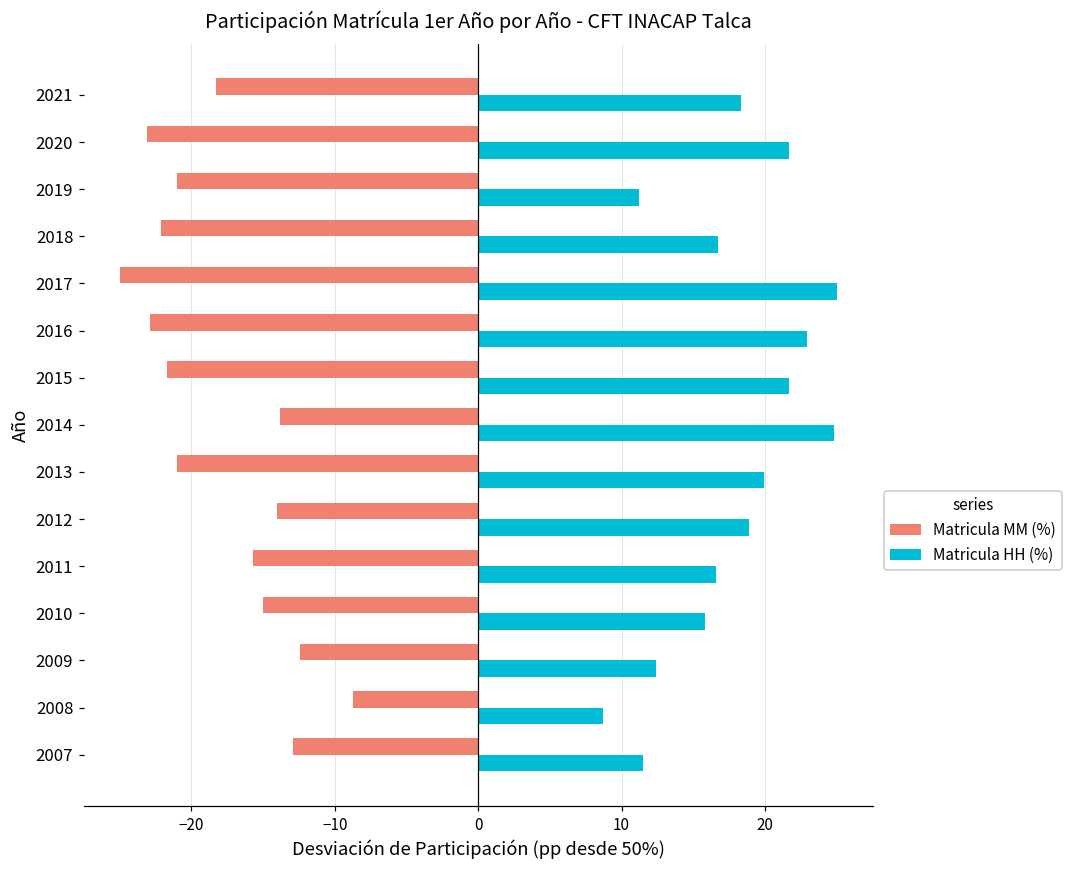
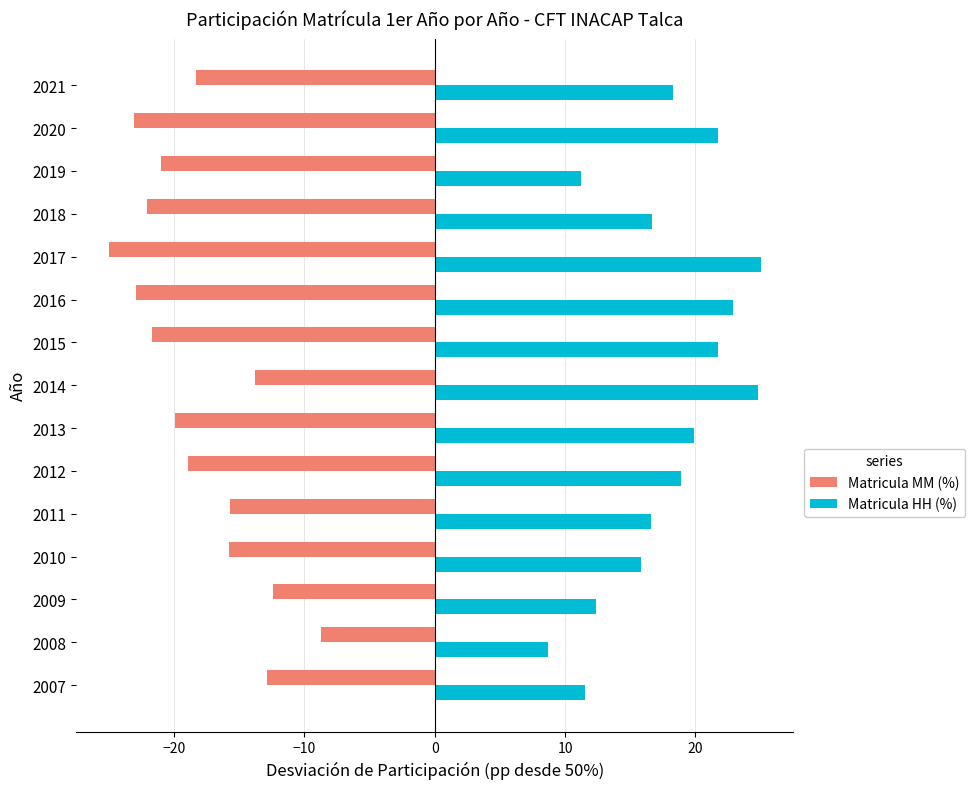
Matricula MM (%), 2013: -21.0 -> -19.9
Matricula MM (%), 2012: -14.0 -> -18.9
Matricula MM (%), 2010: -15.0 -> -15.8
